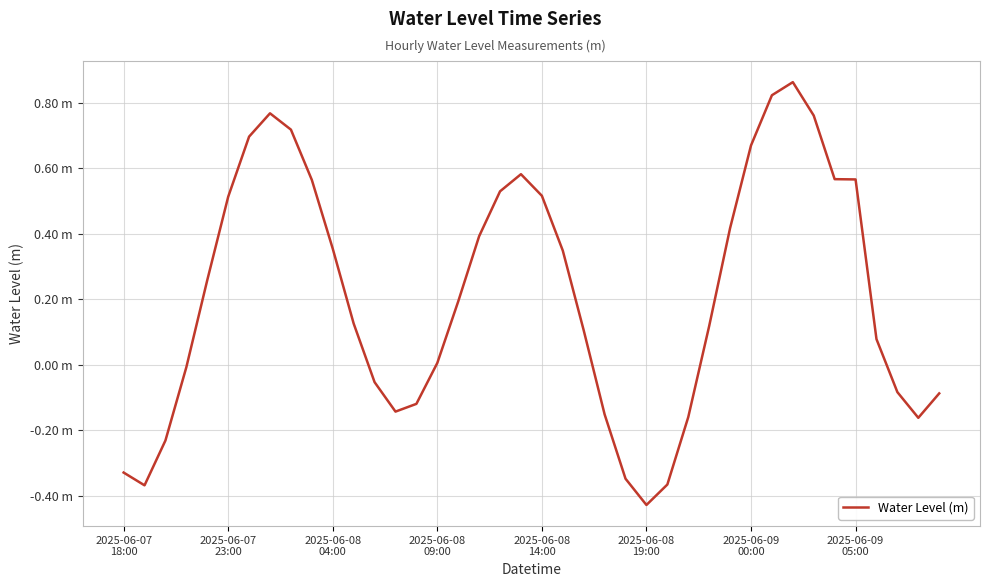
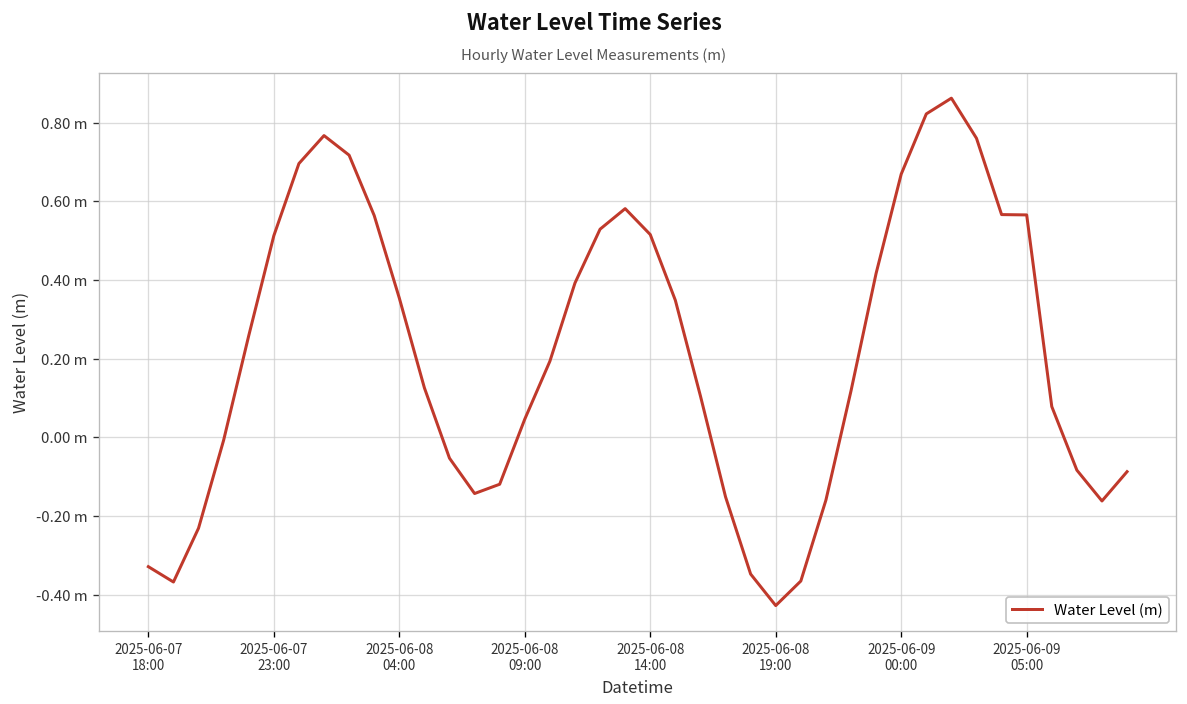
2025-06-08 09:00: 0.01 m -> 0.05 m
